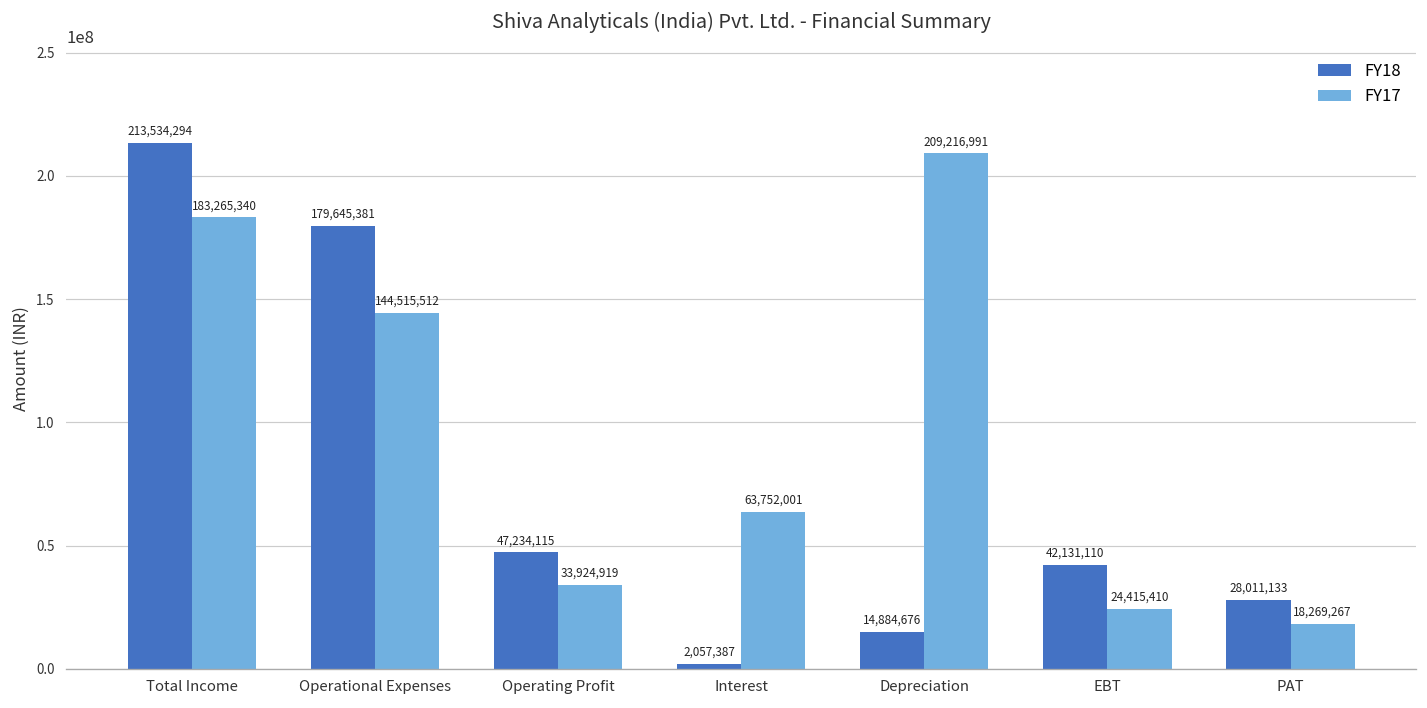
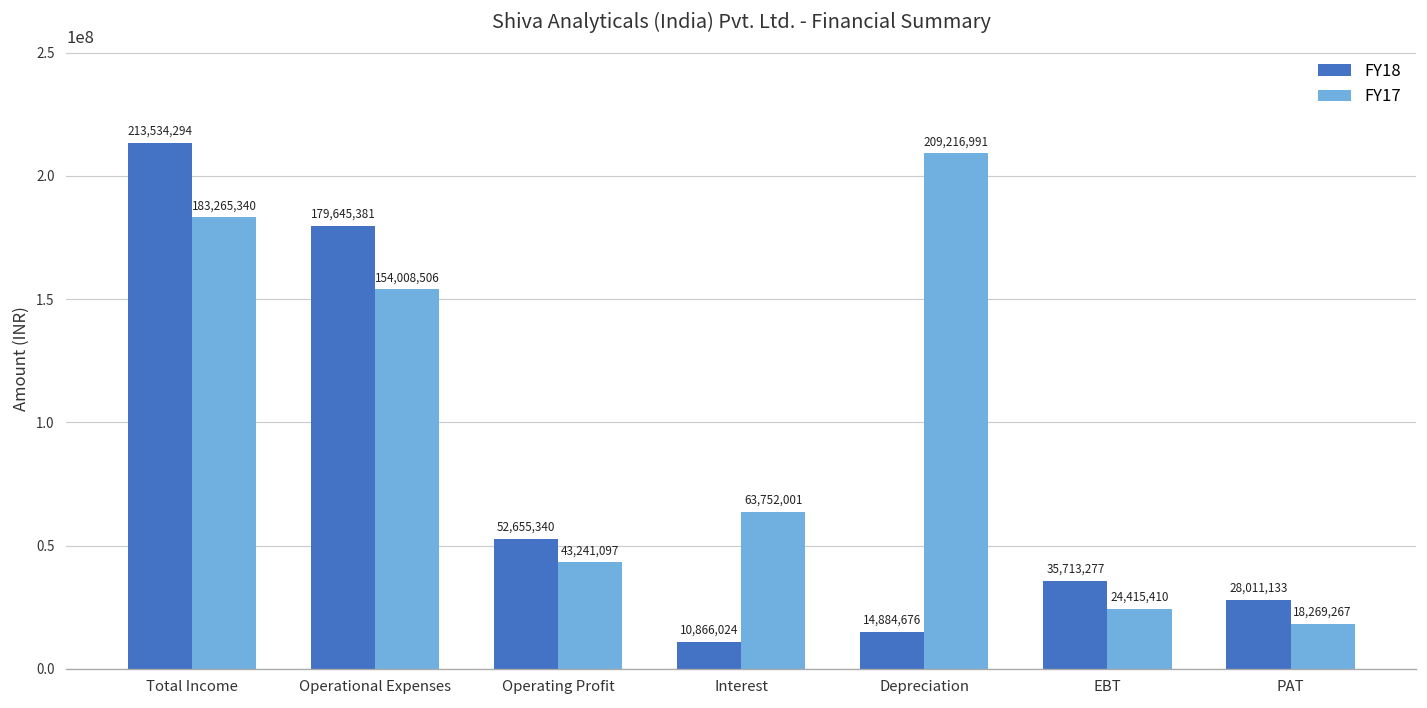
FY17, Operational Expenses: 144,515,512 -> 154,008,506
FY18, Operating Profit: 47,234,115 -> 52,655,340
FY17, Operating Profit: 33,924,919 -> 43,241,097
FY18, Interest: 2,057,387 -> 10,866,024
FY18, EBT: 42,131,110 -> 35,713,277
